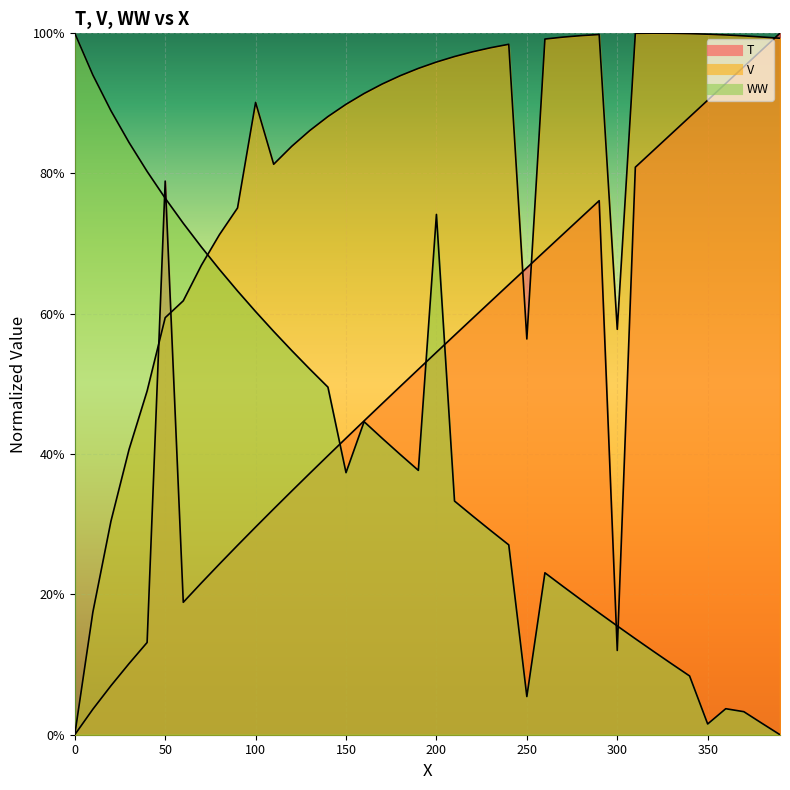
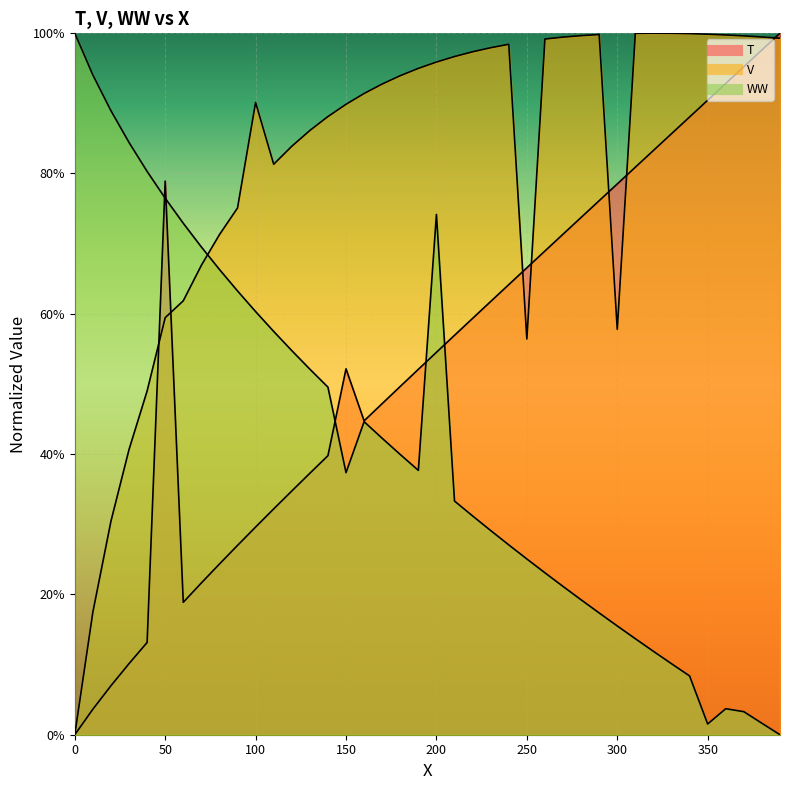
T, 150: 42% -> 52%
WW, 250: 5% -> 25%
T, 300: 12% -> 79%
